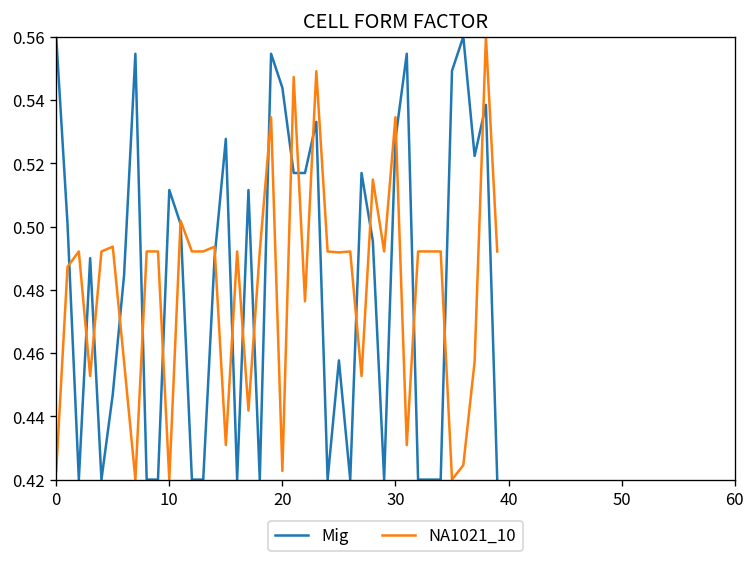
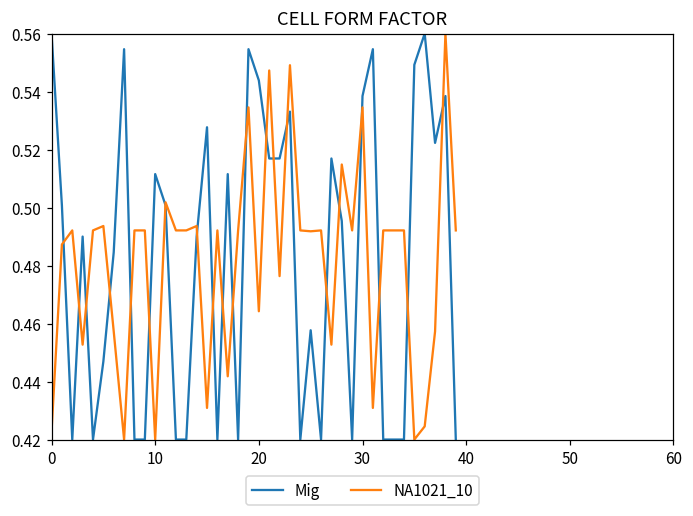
NA1021_10, 20: 0.423 -> 0.464
Mig, 30: 0.528 -> 0.538
